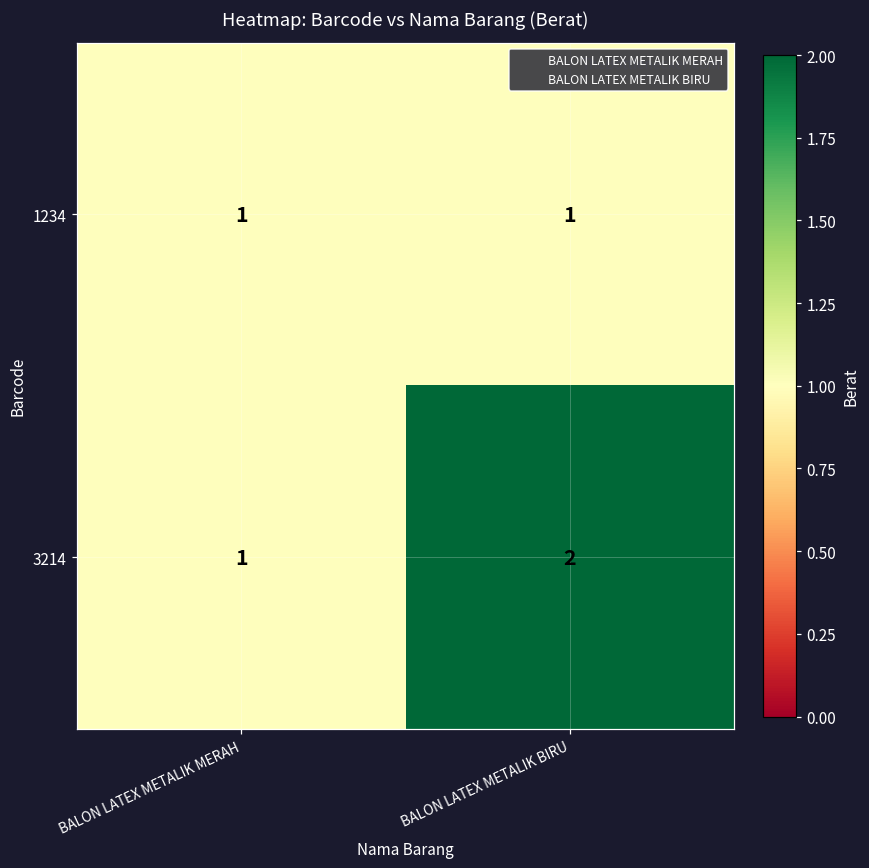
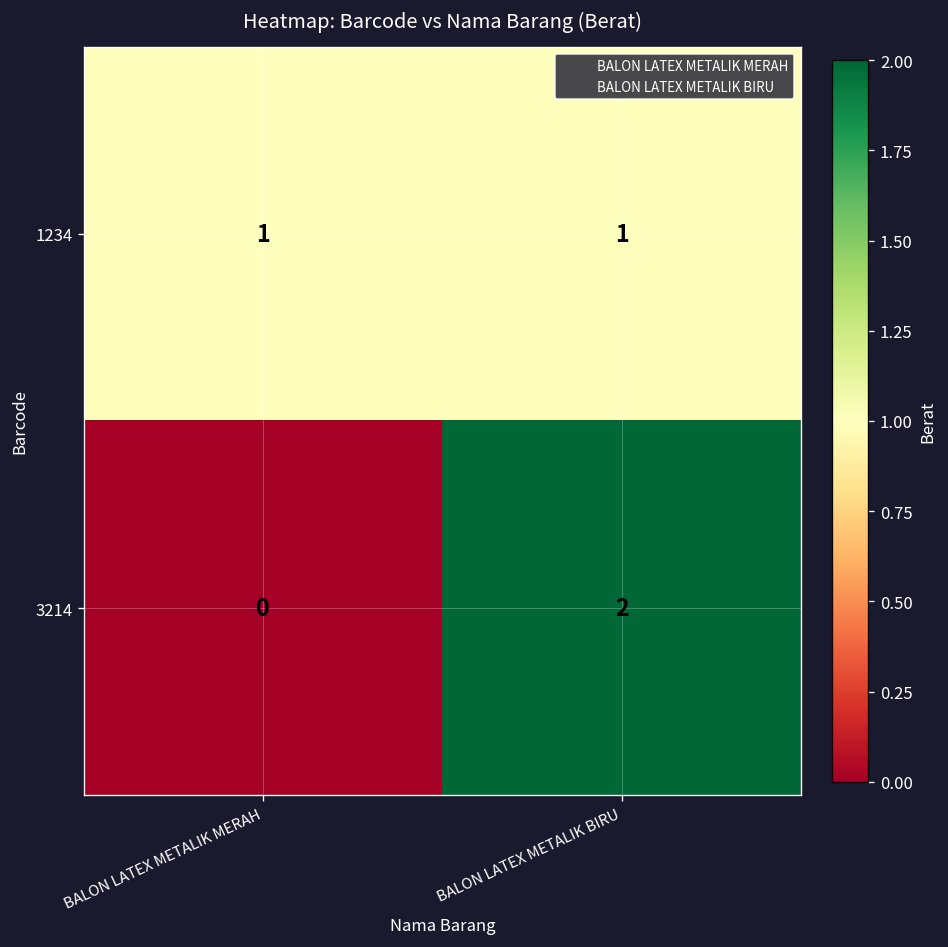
3214, BALON LATEX METALIK MERAH: 1 -> 0
